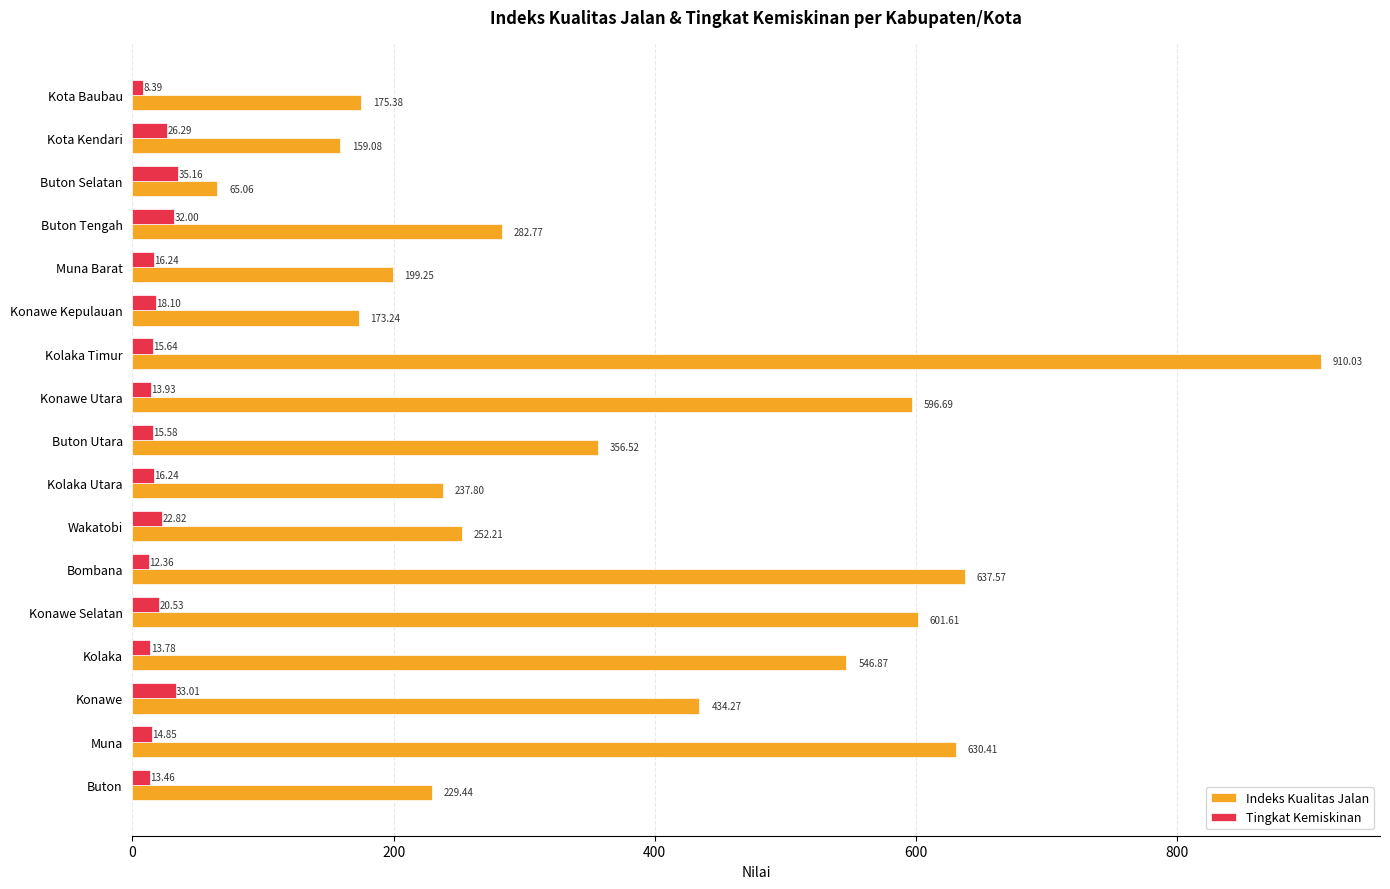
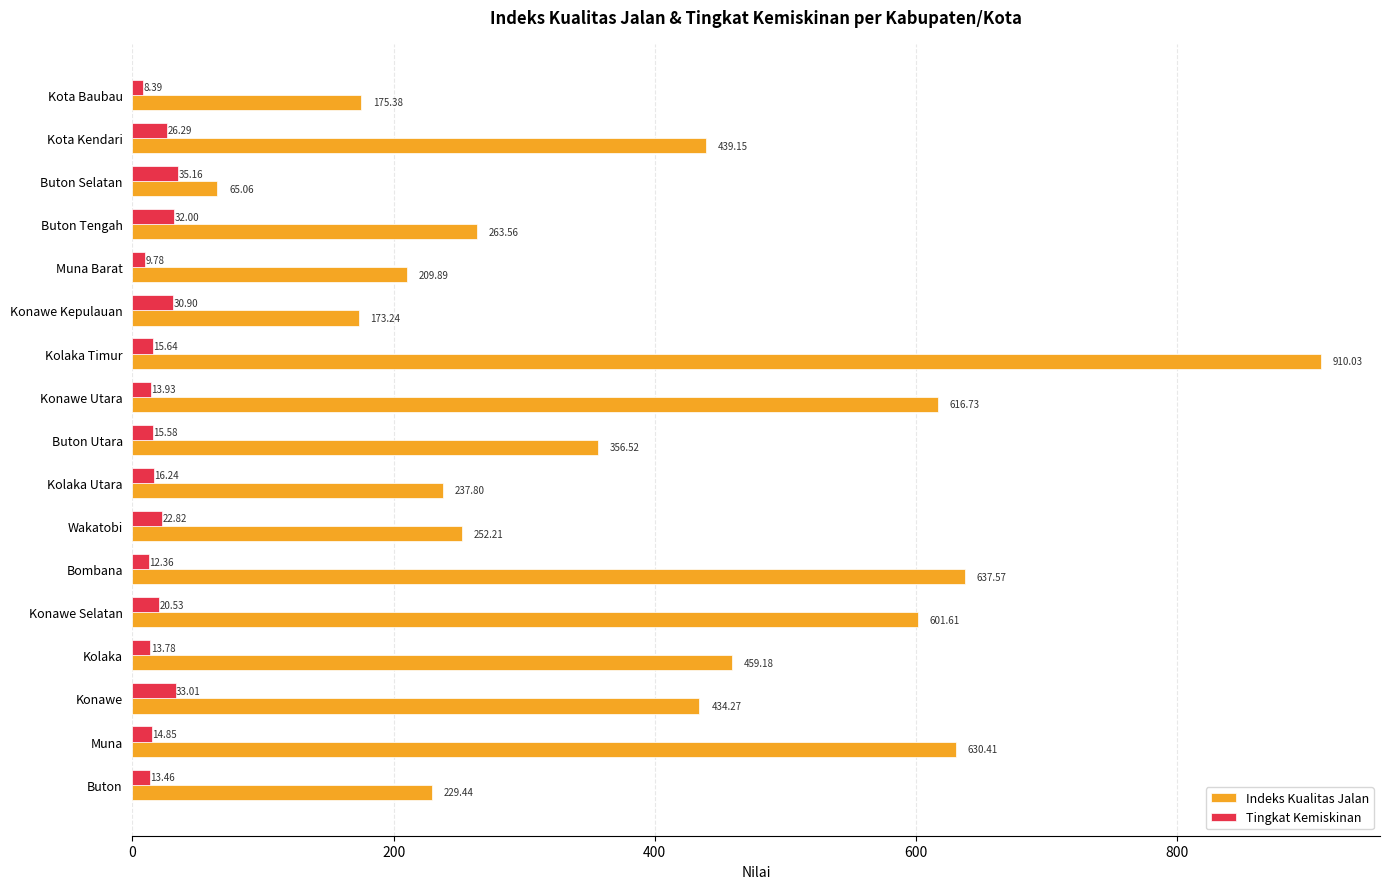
Indeks Kualitas Jalan, Kota Kendari: 159.08 -> 439.15
Indeks Kualitas Jalan, Buton Tengah: 282.77 -> 263.56
Tingkat Kemiskinan, Muna Barat: 16.24 -> 9.78
Indeks Kualitas Jalan, Muna Barat: 199.25 -> 209.89
Tingkat Kemiskinan, Konawe Kepulauan: 18.10 -> 30.90
Indeks Kualitas Jalan, Konawe Utara: 596.69 -> 616.73
Indeks Kualitas Jalan, Kolaka: 546.87 -> 459.18
